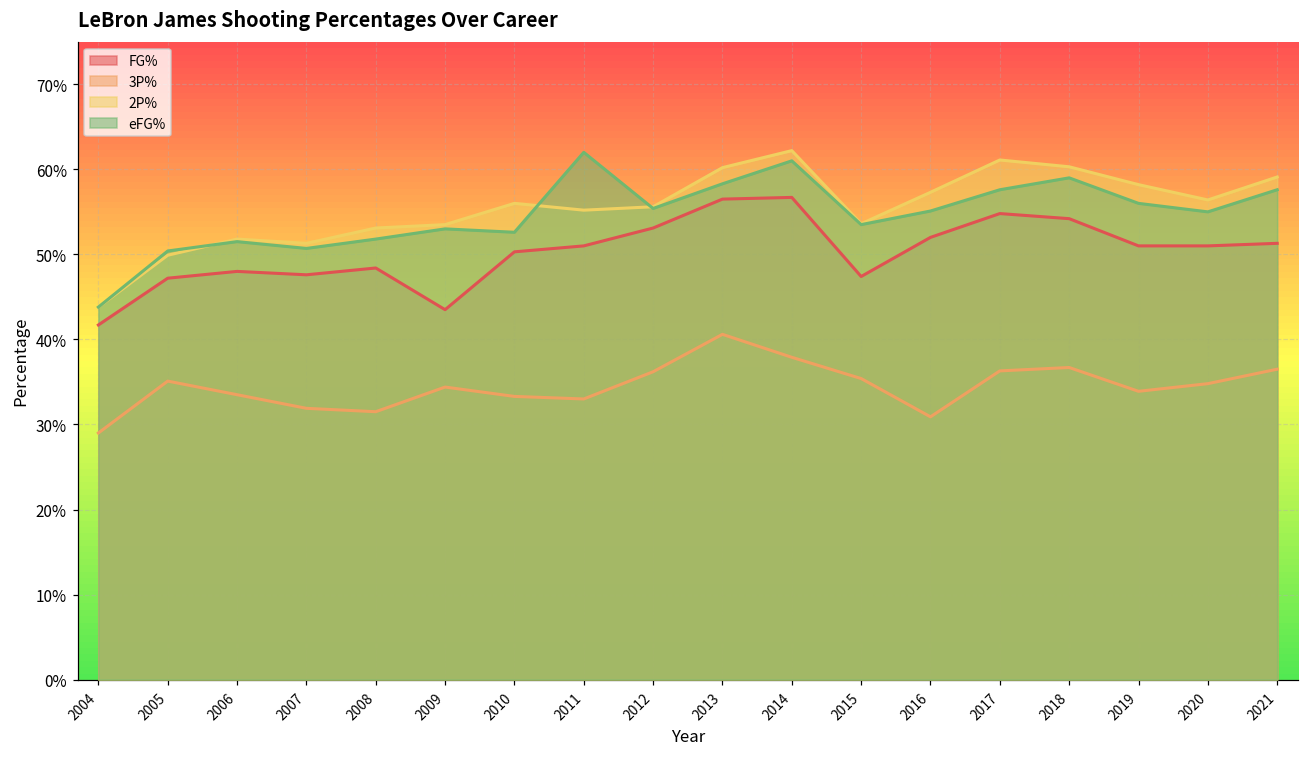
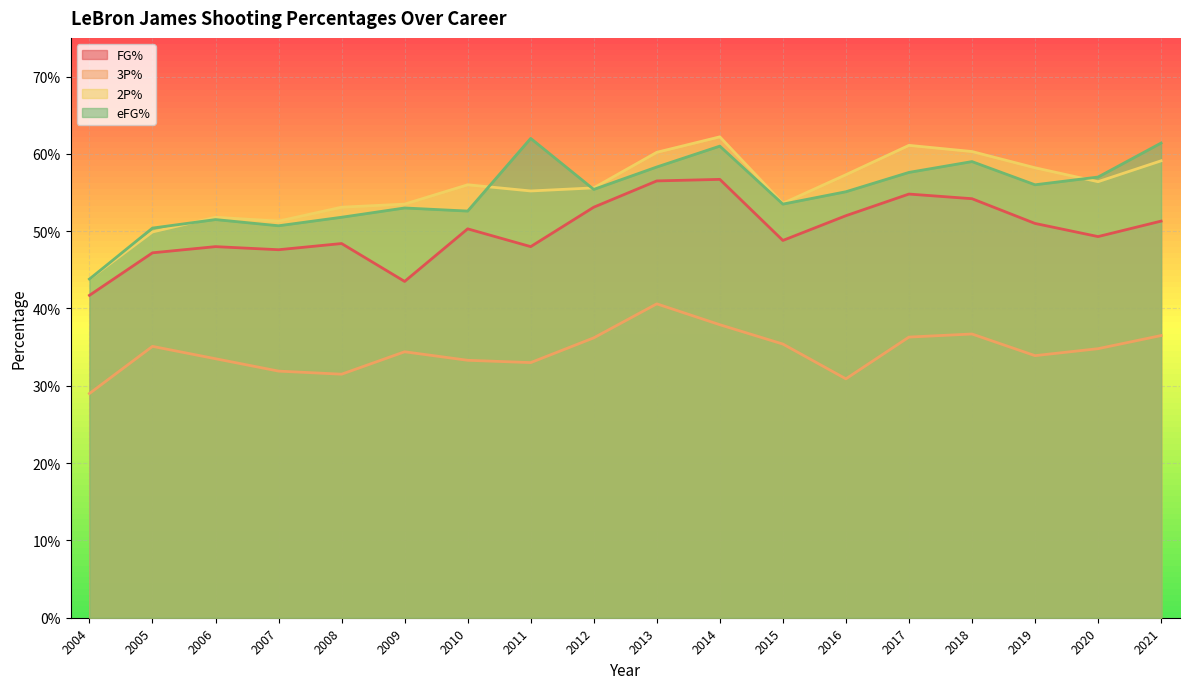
FG%, 2011: 51% -> 48%
FG%, 2015: 47% -> 49%
FG%, 2020: 51% -> 49%
eFG%, 2020: 55% -> 57%
eFG%, 2021: 58% -> 61%
